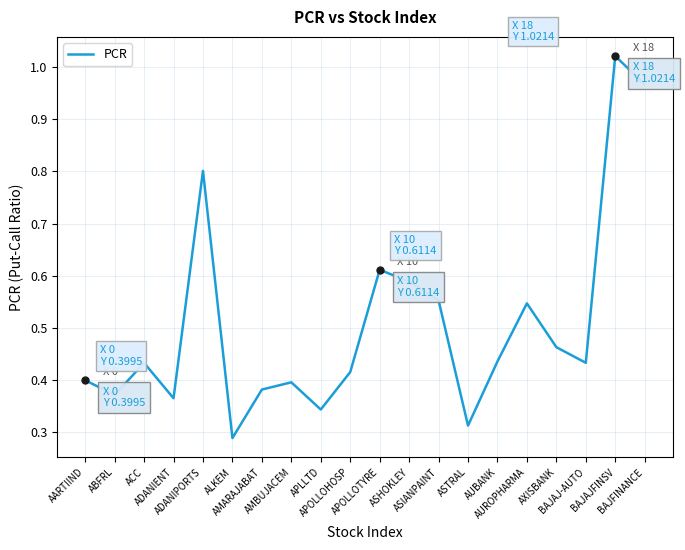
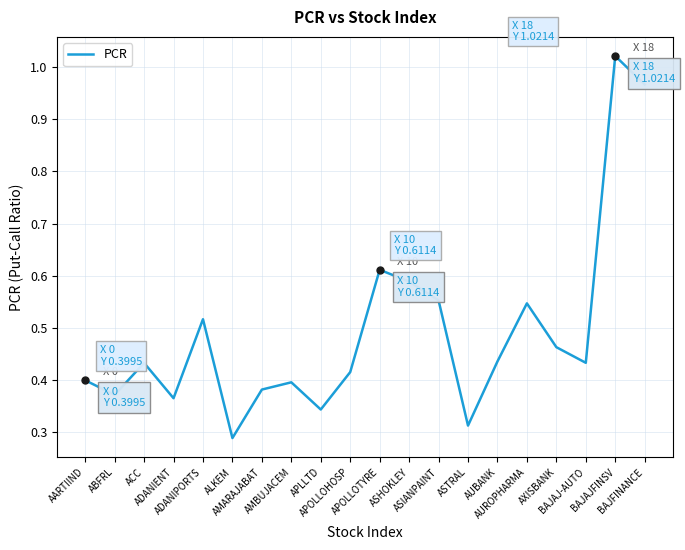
PCR, ADANIPORTS: 0.80 -> 0.52
